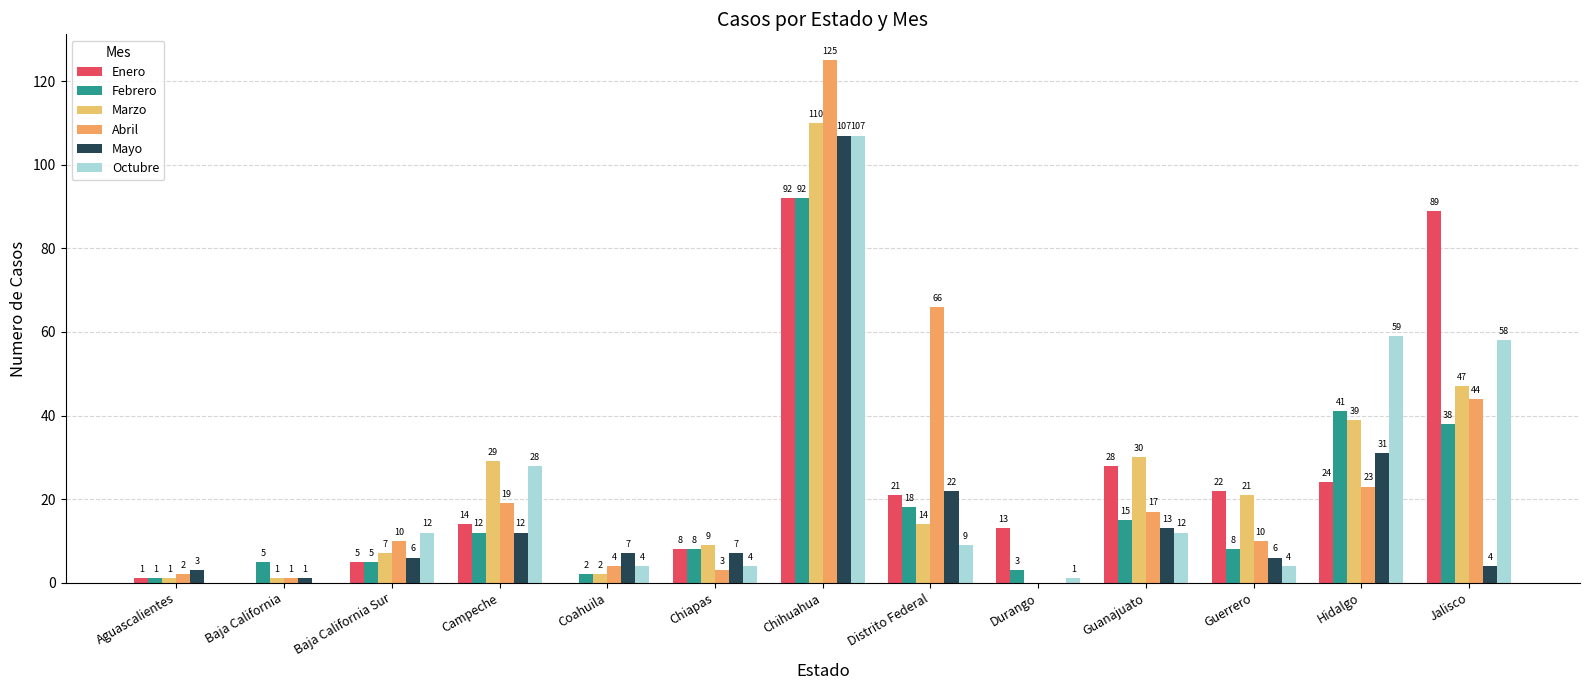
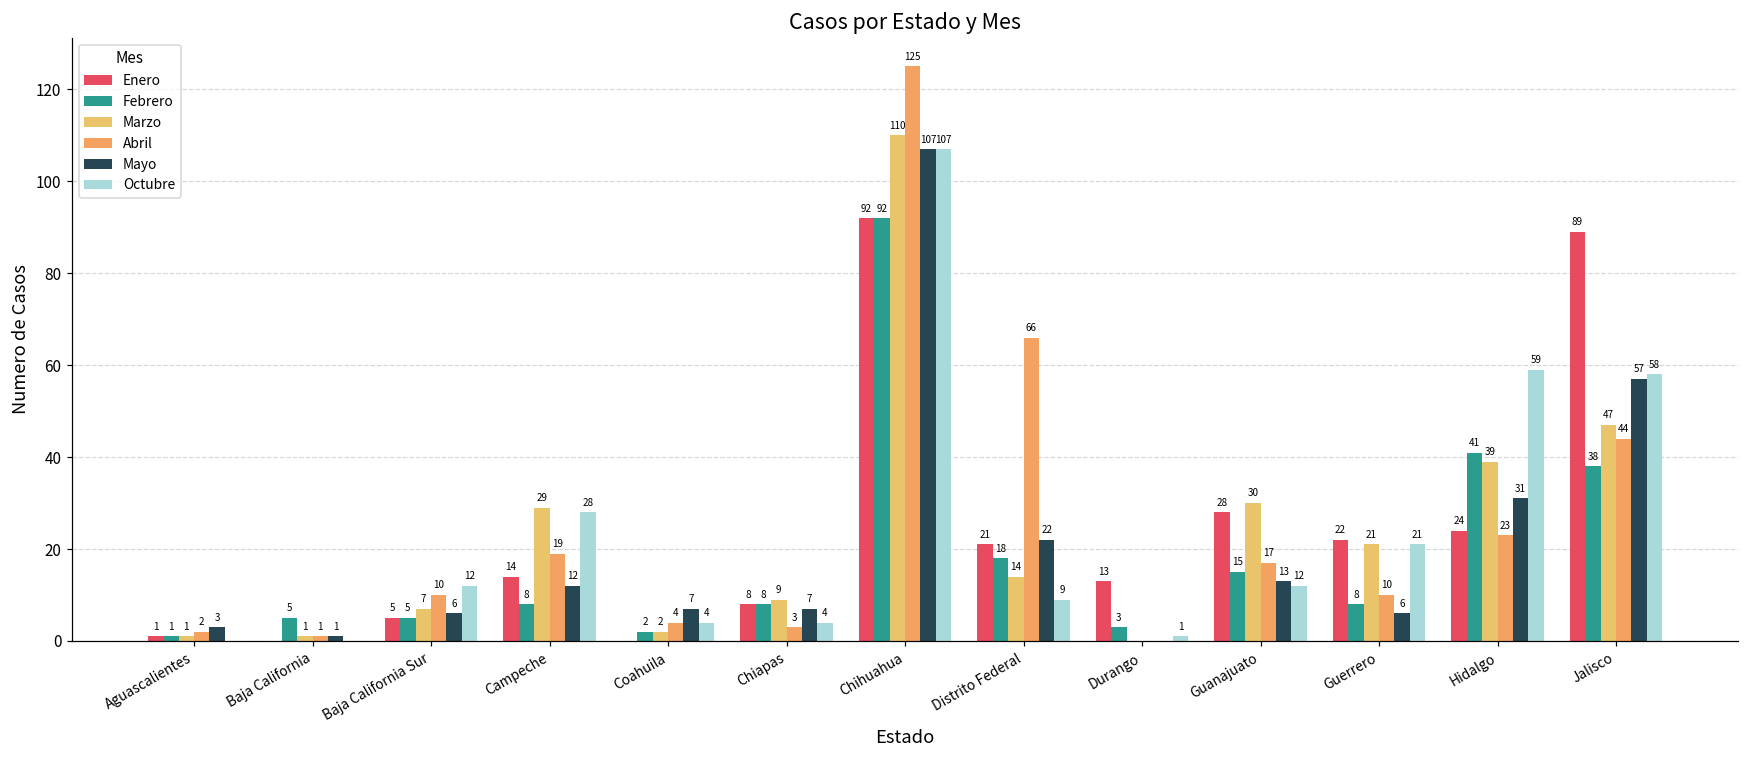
Febrero, Campeche: 12 -> 8
Octubre, Guerrero: 4 -> 21
Mayo, Jalisco: 4 -> 57
